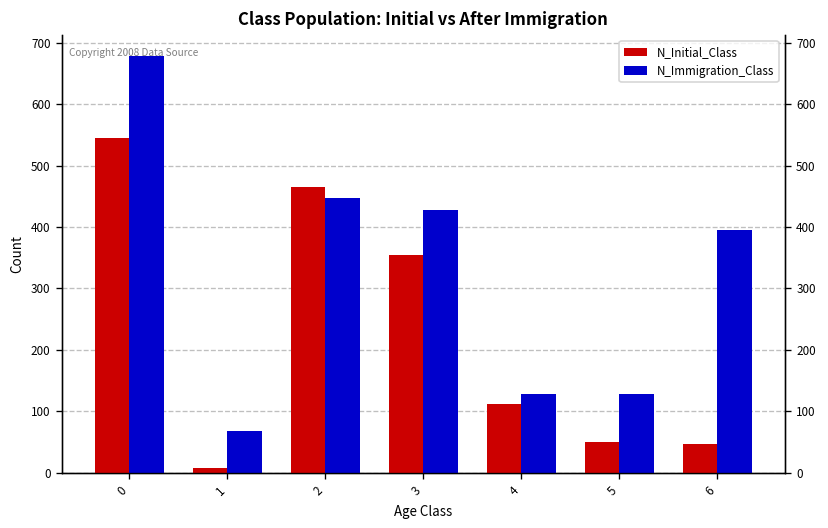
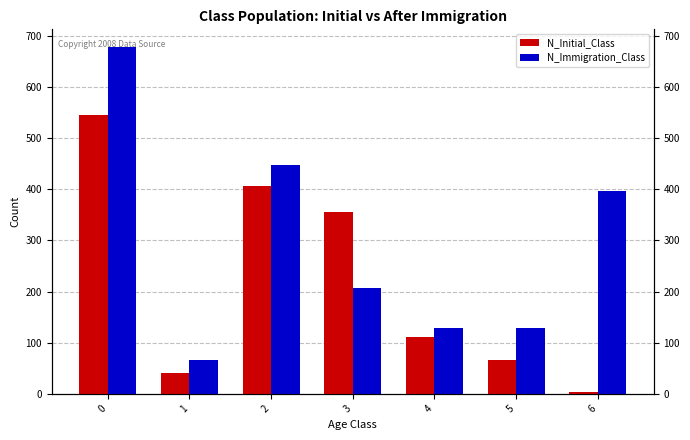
N_Initial_Class, 1: 10 -> 40
N_Initial_Class, 2: 470 -> 410
N_Immigration_Class, 3: 430 -> 210
N_Initial_Class, 5: 50 -> 70
N_Initial_Class, 6: 50 -> 0
